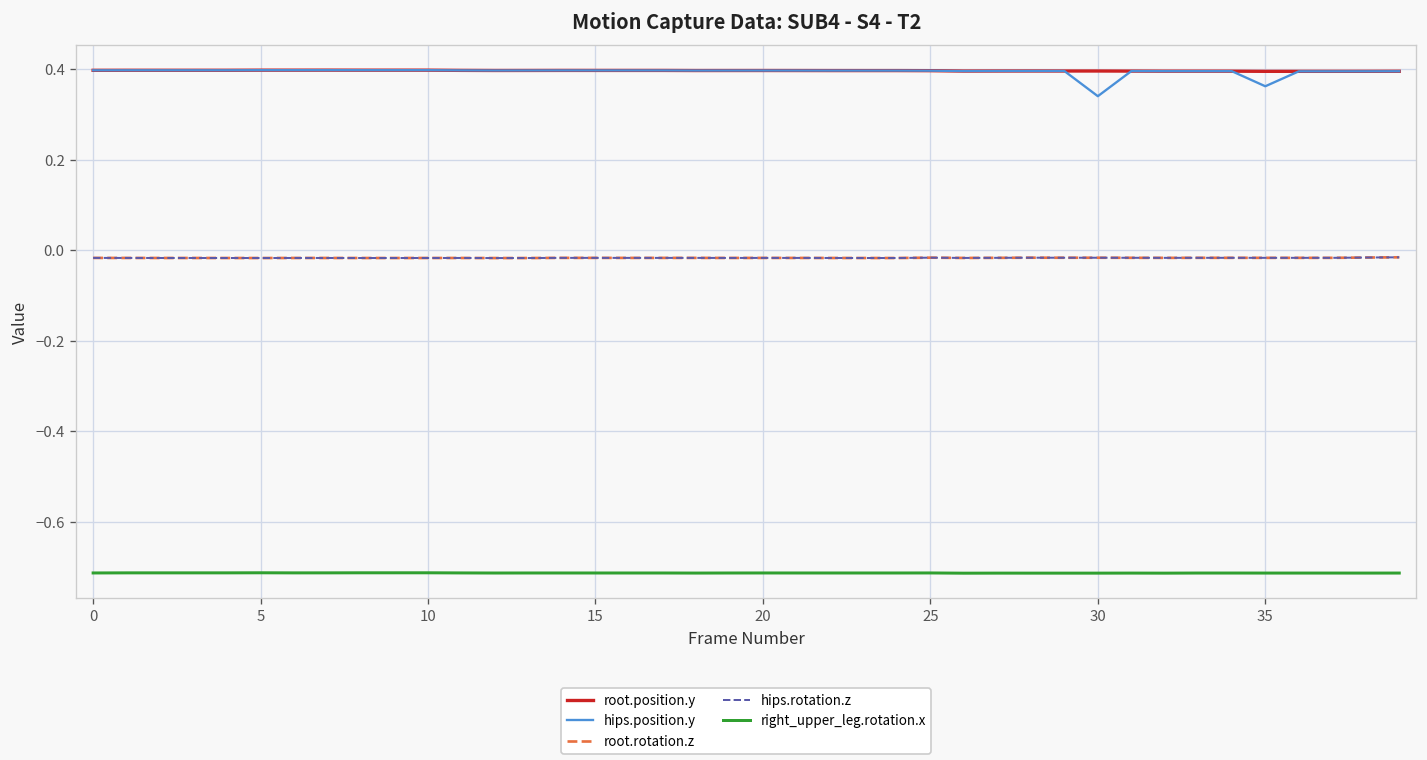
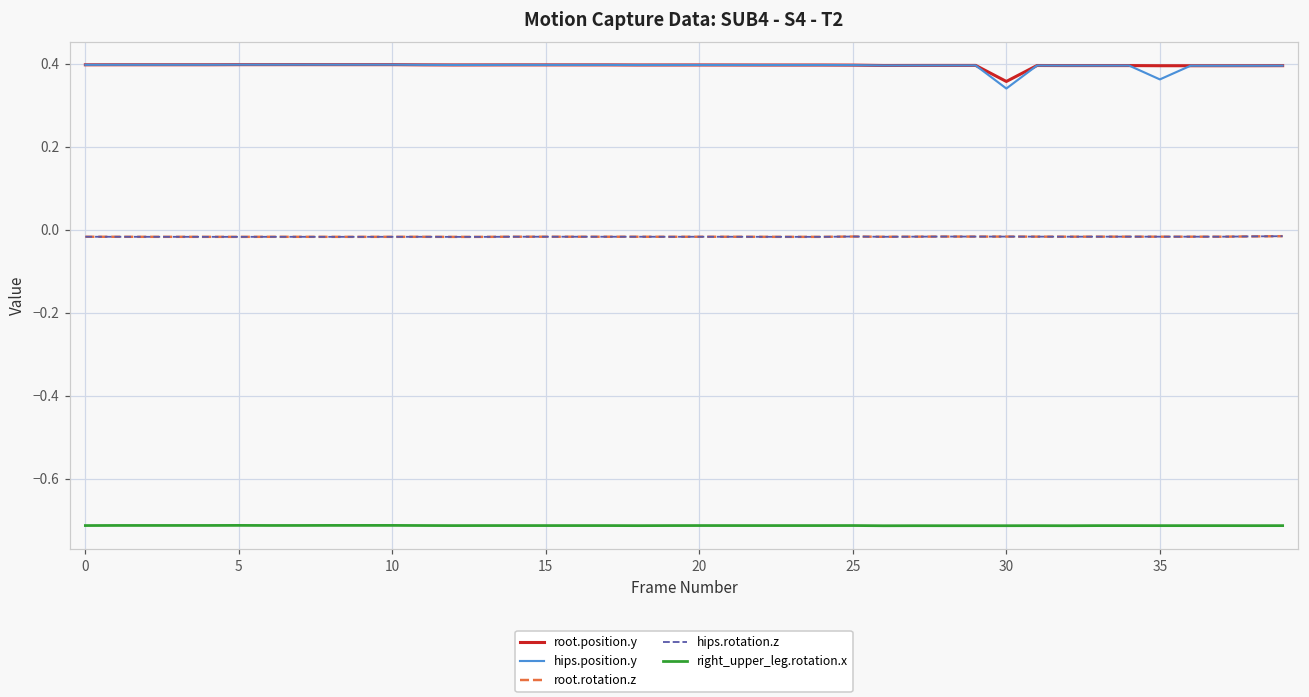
root.position.y, 30: 0.40 -> 0.36
